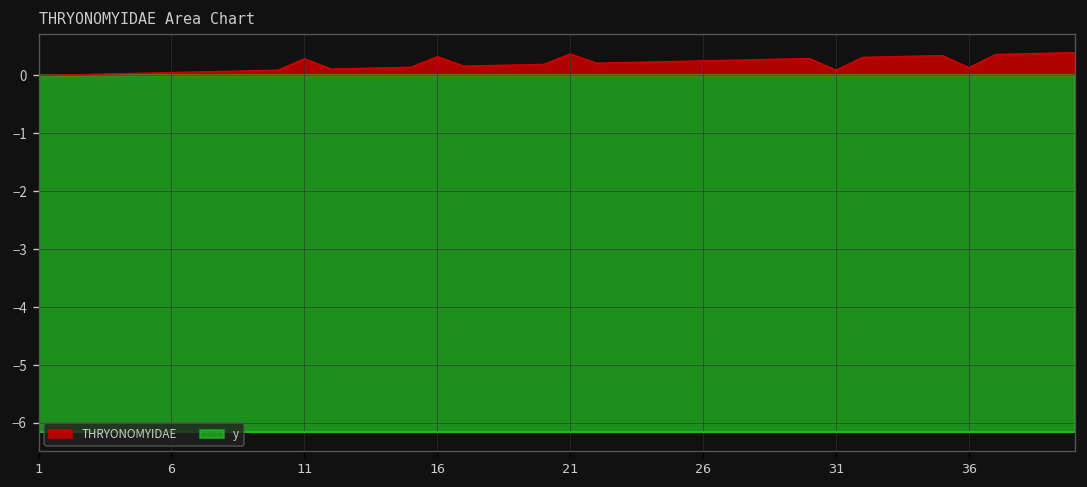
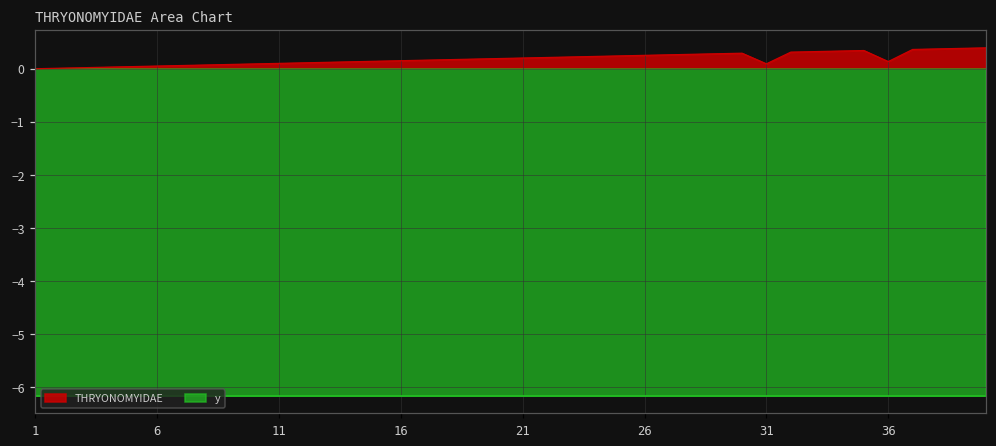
THRYONOMYIDAE, 11: 0.3 -> 0.1
THRYONOMYIDAE, 16: 0.3 -> 0.2
THRYONOMYIDAE, 21: 0.4 -> 0.2
